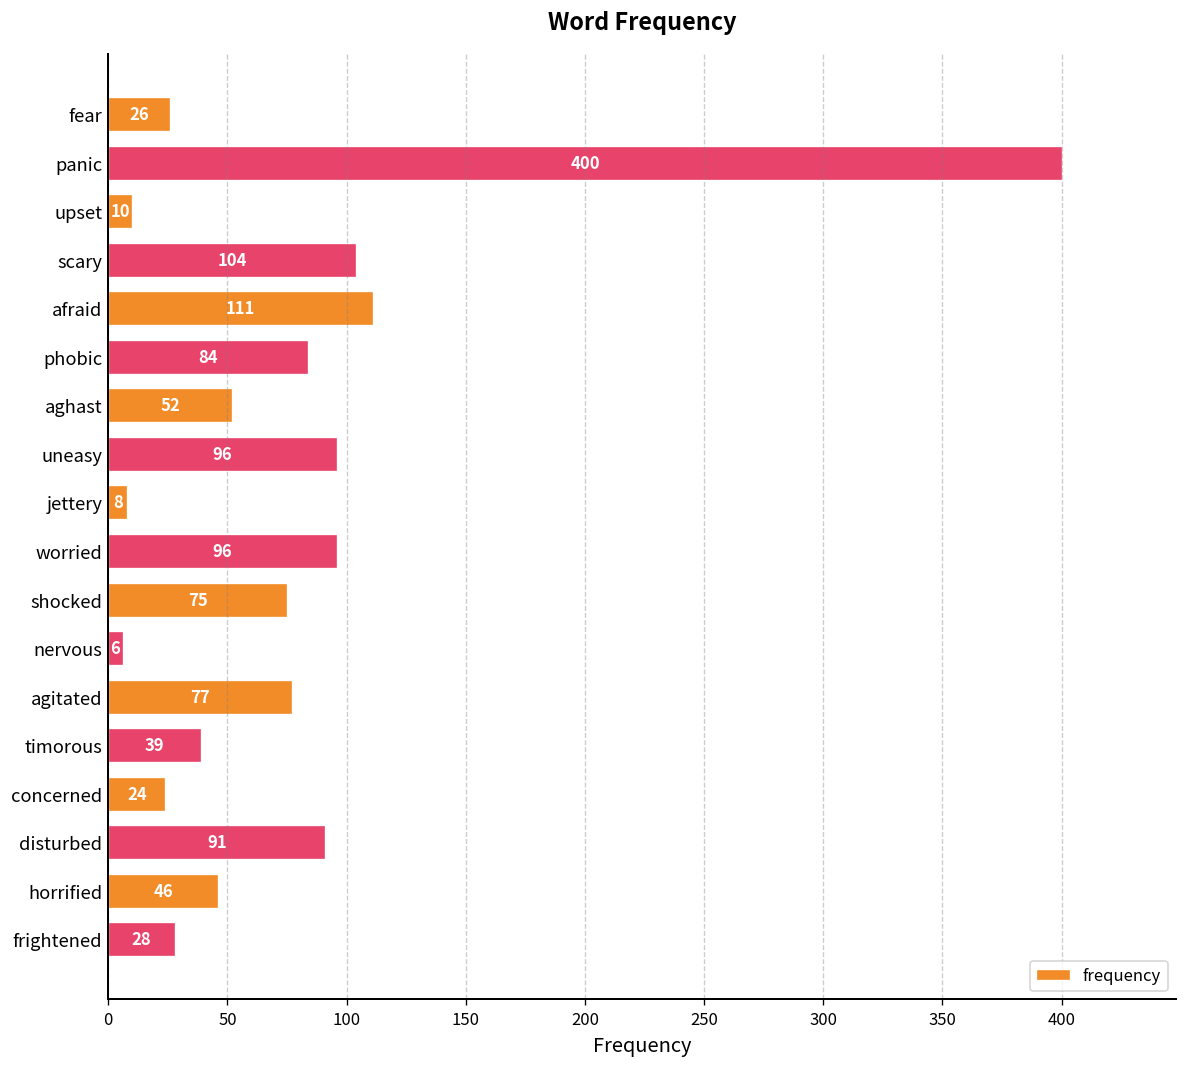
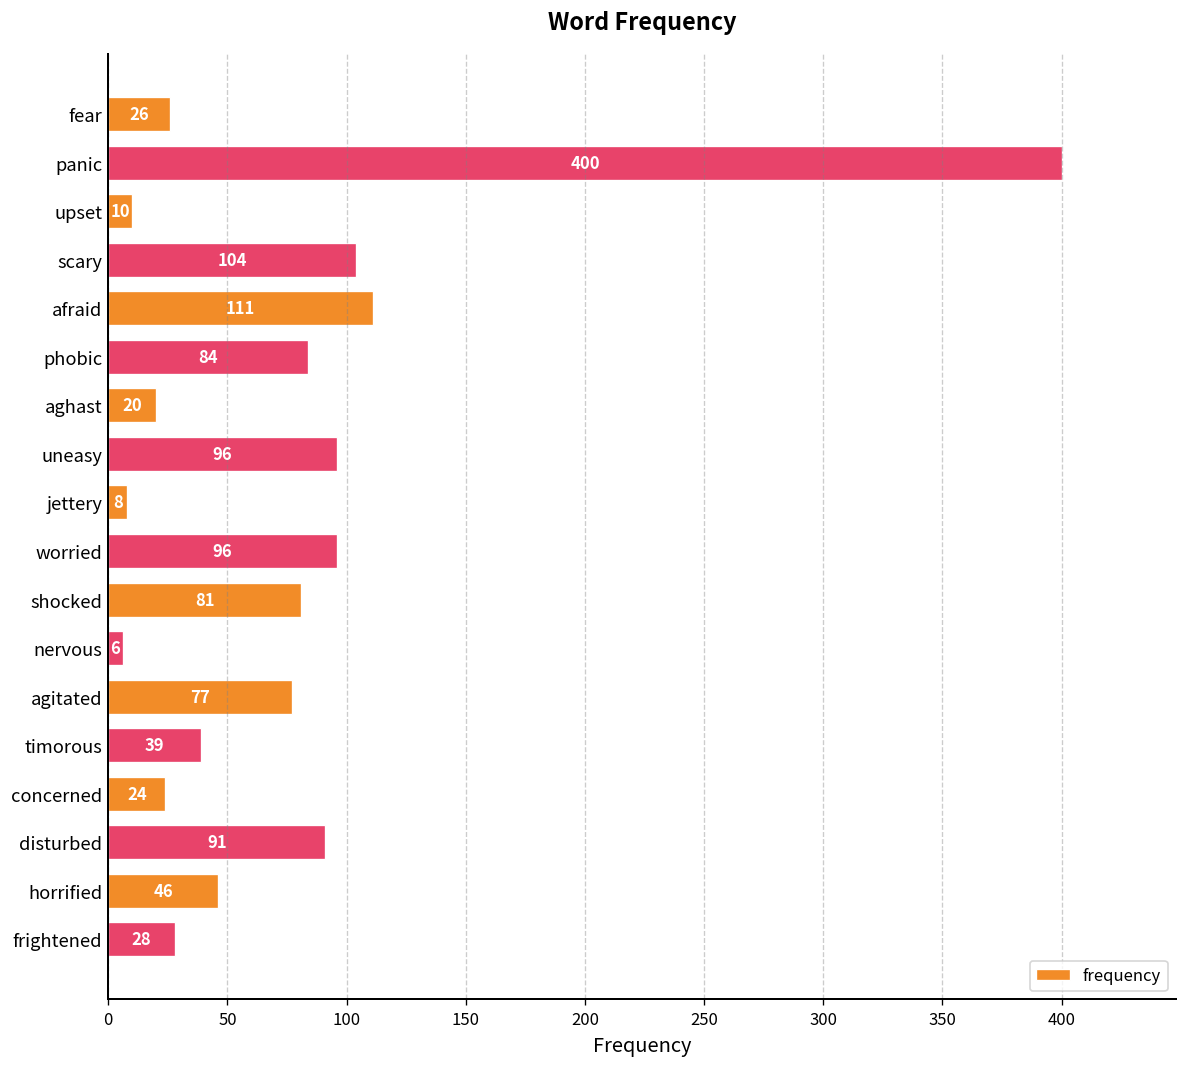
aghast: 52 -> 20
shocked: 75 -> 81
